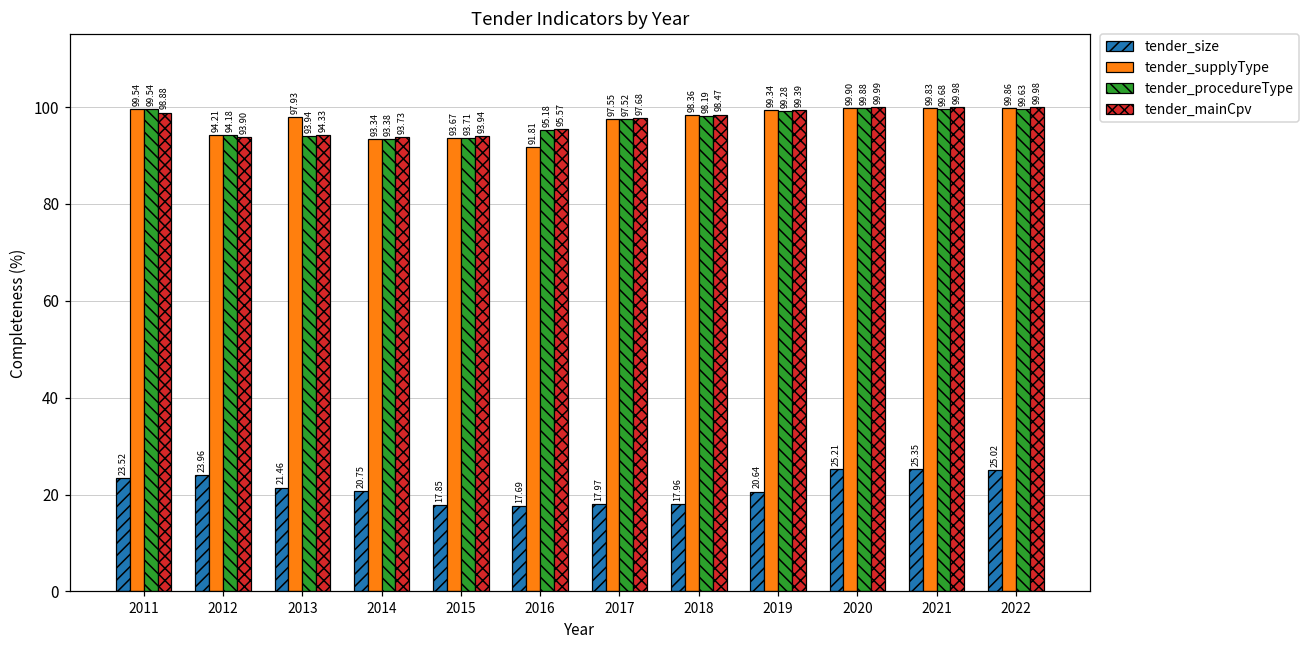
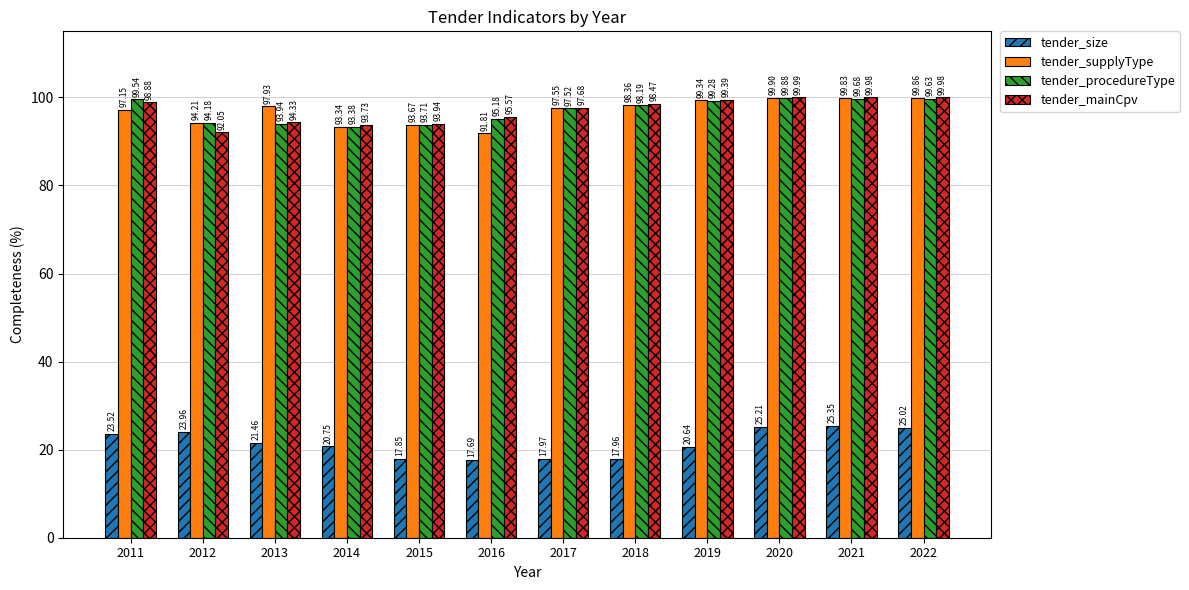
tender_supplyType, 2011: 99.54 -> 97.15
tender_mainCpv, 2012: 93.90 -> 92.05
